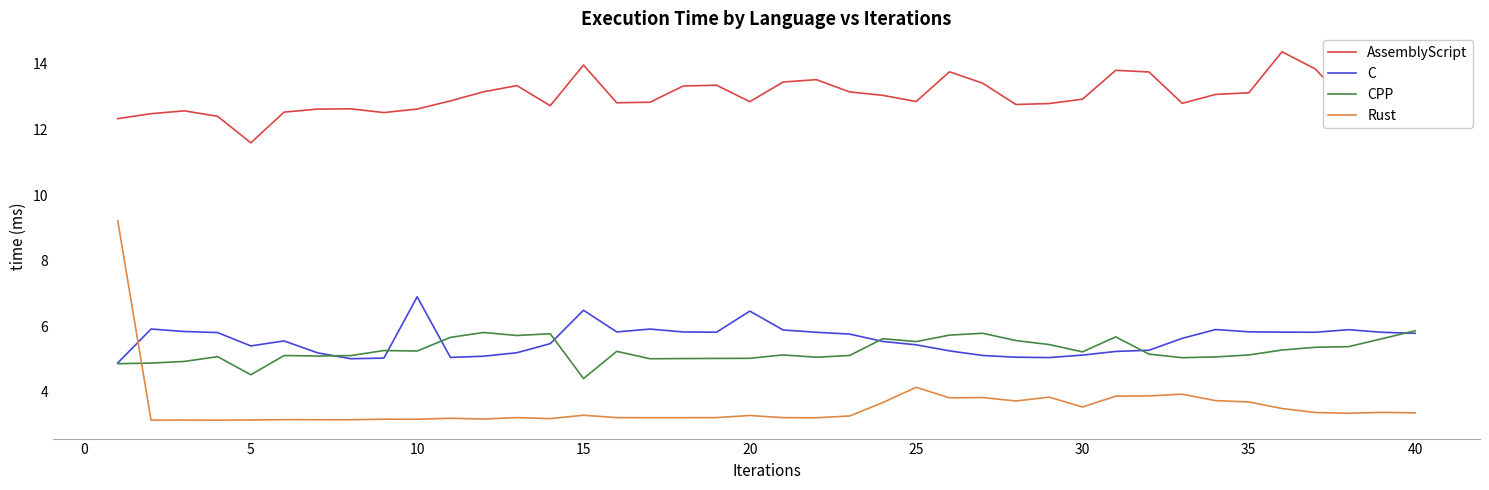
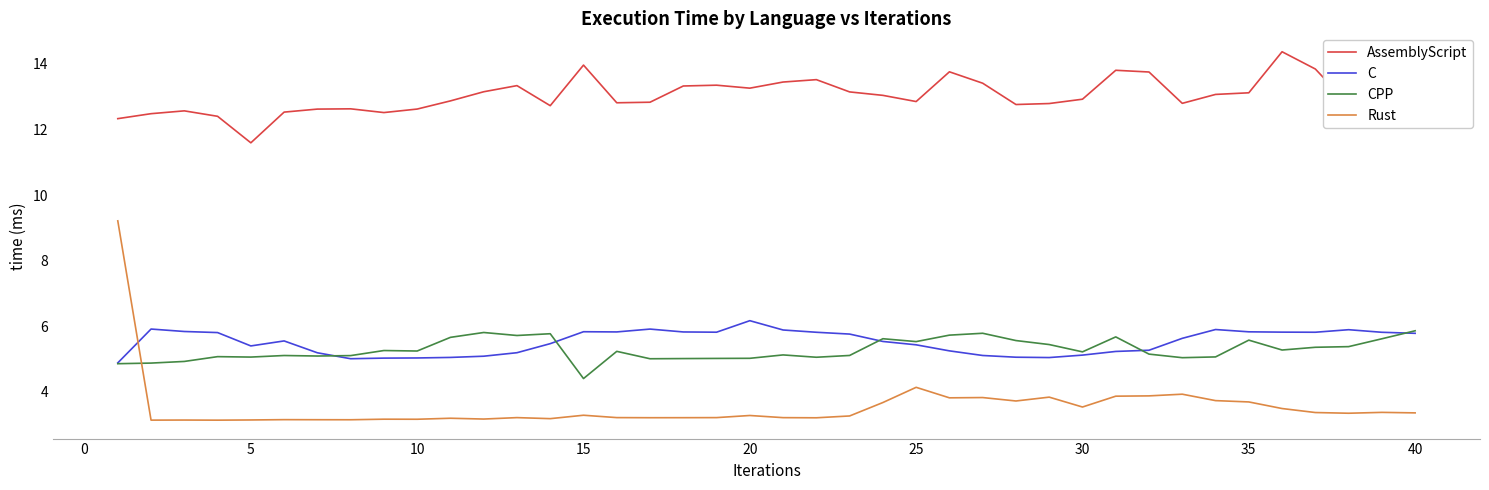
CPP, 5: 4.5 -> 5.1
C, 10: 6.9 -> 5.0
C, 15: 6.5 -> 5.8
AssemblyScript, 20: 12.8 -> 13.3
C, 20: 6.5 -> 6.2
CPP, 35: 5.1 -> 5.6
